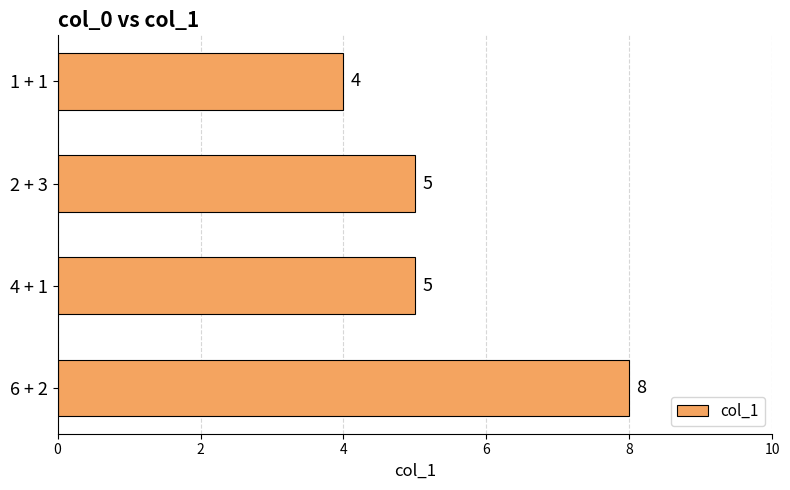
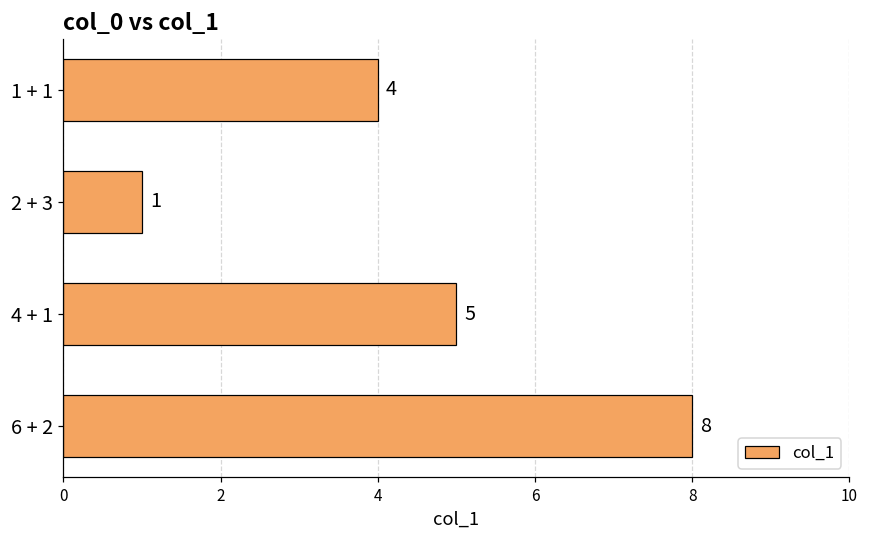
2 + 3: 5 -> 1
